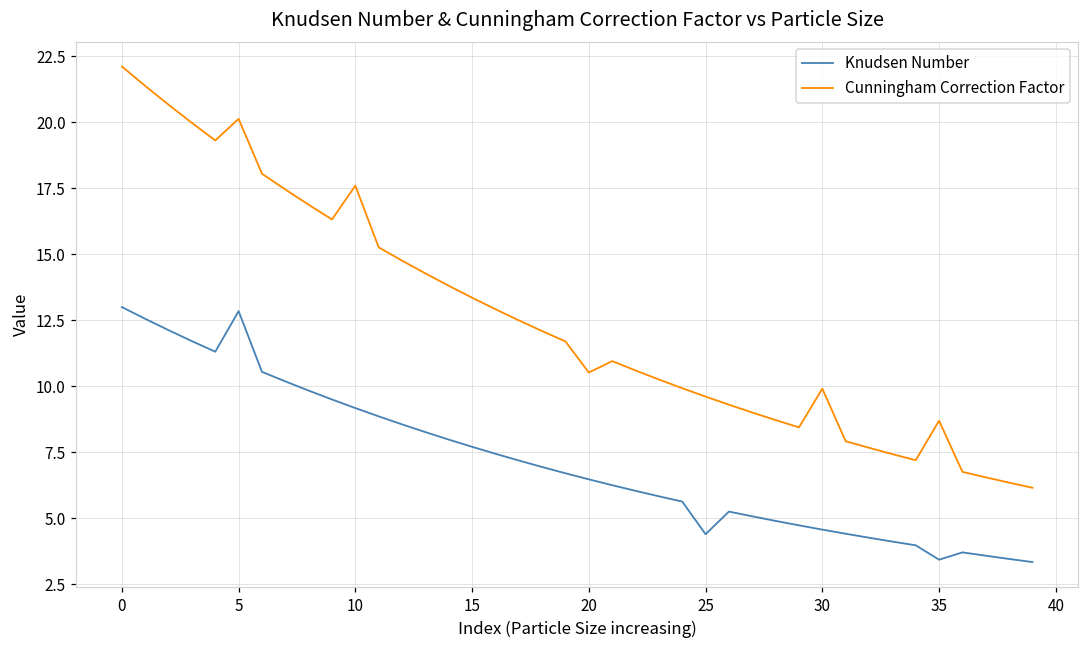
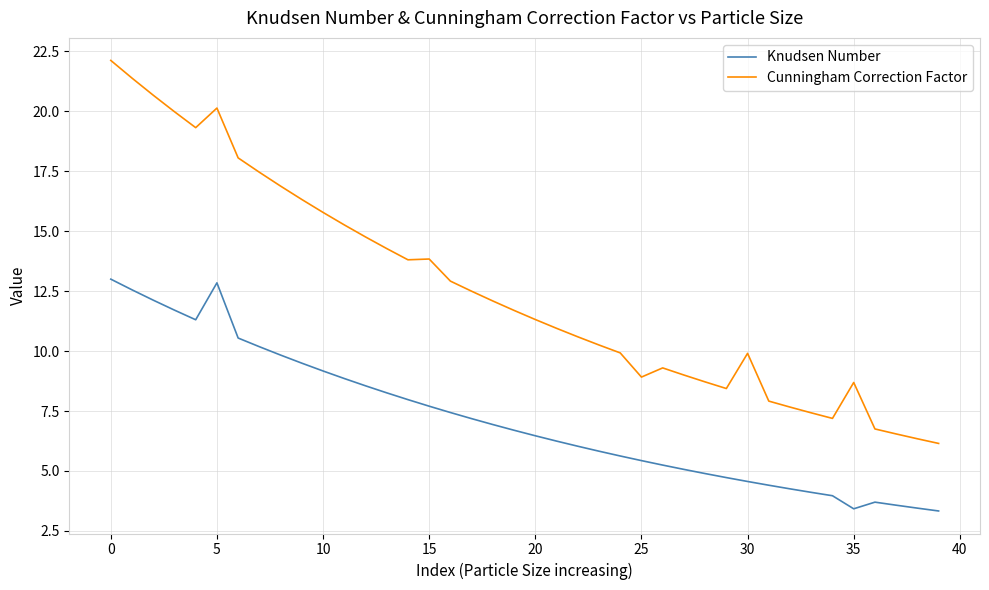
Cunningham Correction Factor, 10: 17.6 -> 15.8
Cunningham Correction Factor, 15: 13.4 -> 13.8
Cunningham Correction Factor, 20: 10.5 -> 11.3
Knudsen Number, 25: 4.4 -> 5.4
Cunningham Correction Factor, 25: 9.6 -> 8.9
